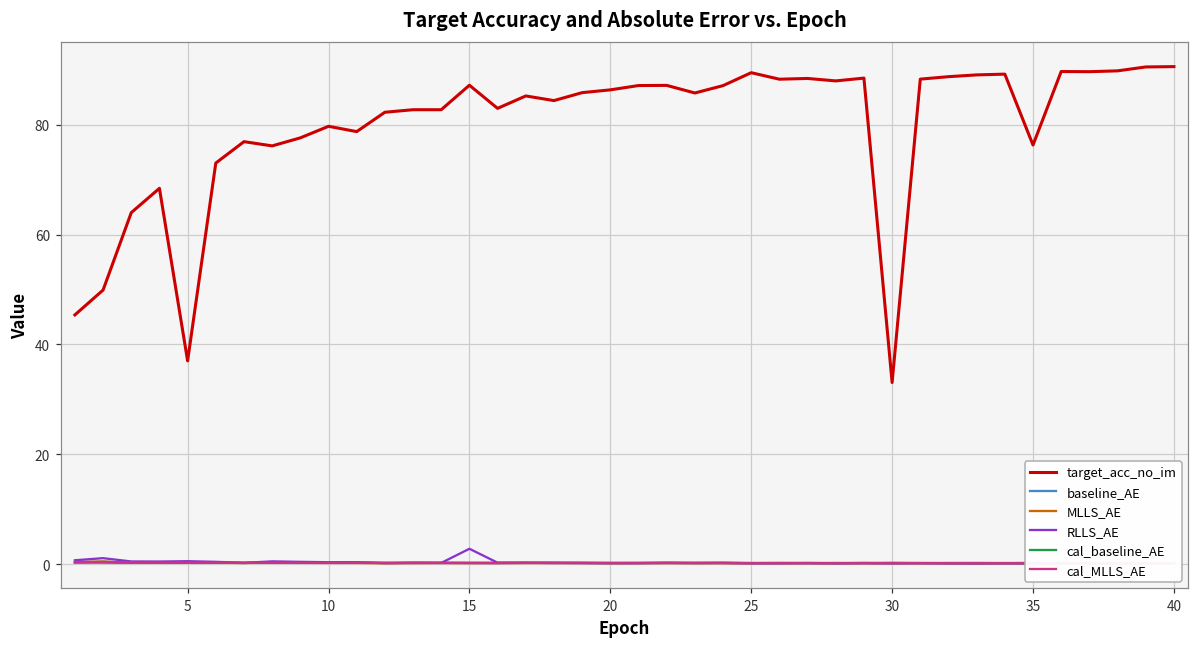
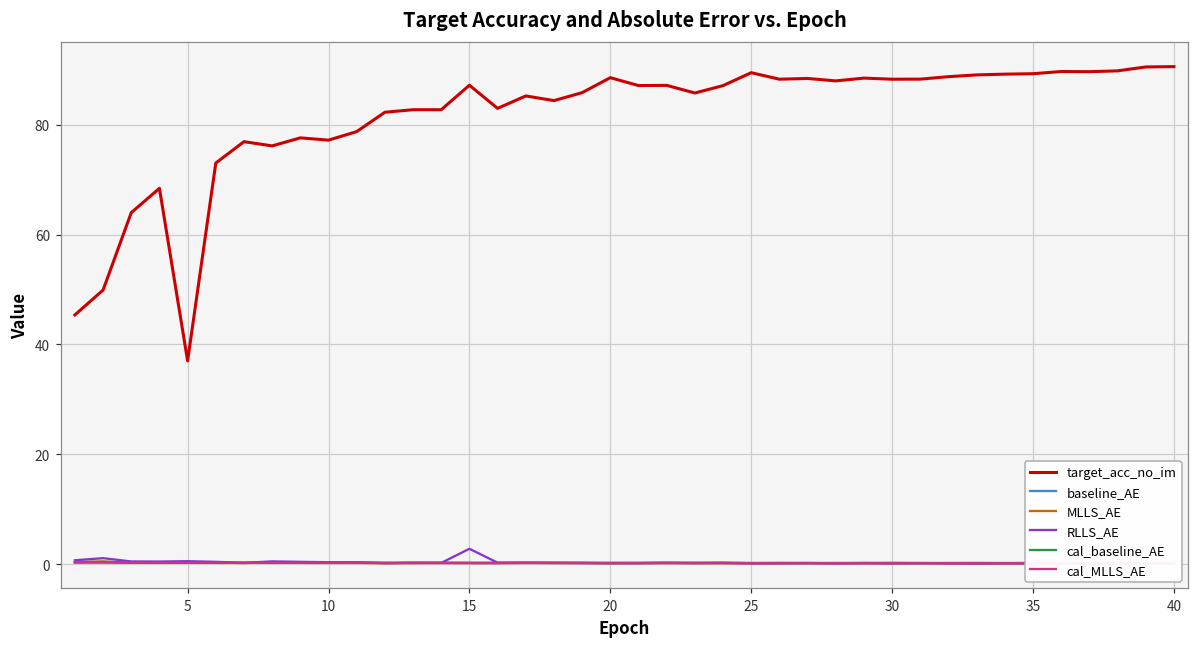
target_acc_no_im, 10: 80 -> 77
target_acc_no_im, 20: 86 -> 89
target_acc_no_im, 30: 33 -> 88
target_acc_no_im, 35: 76 -> 89
